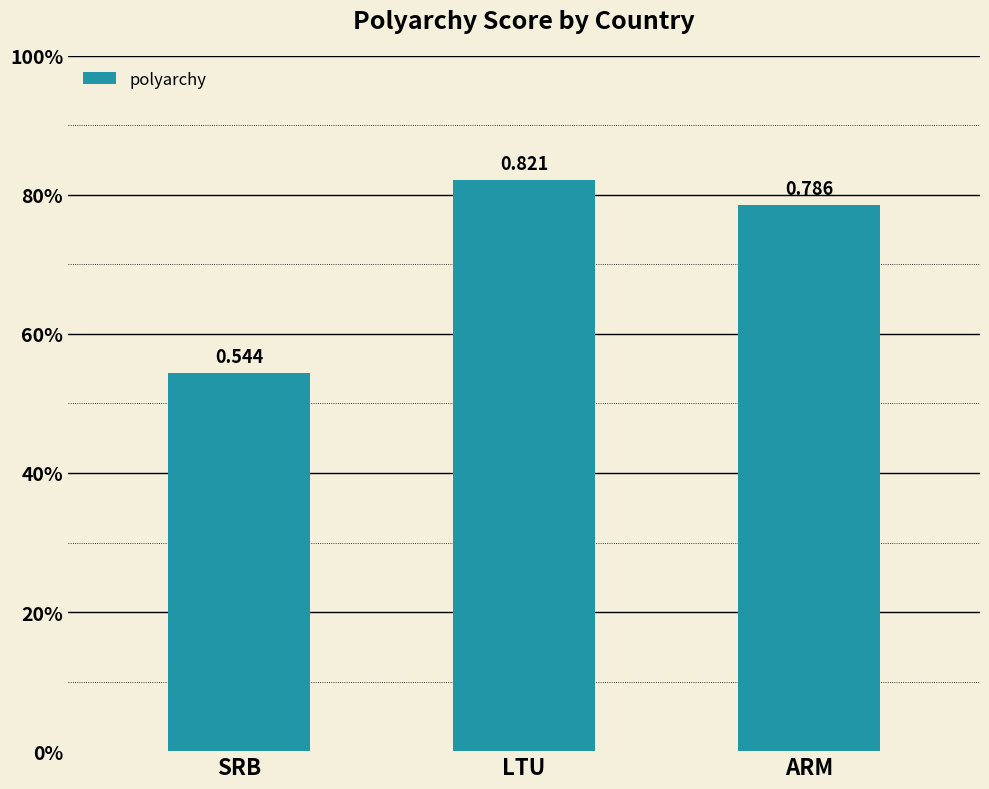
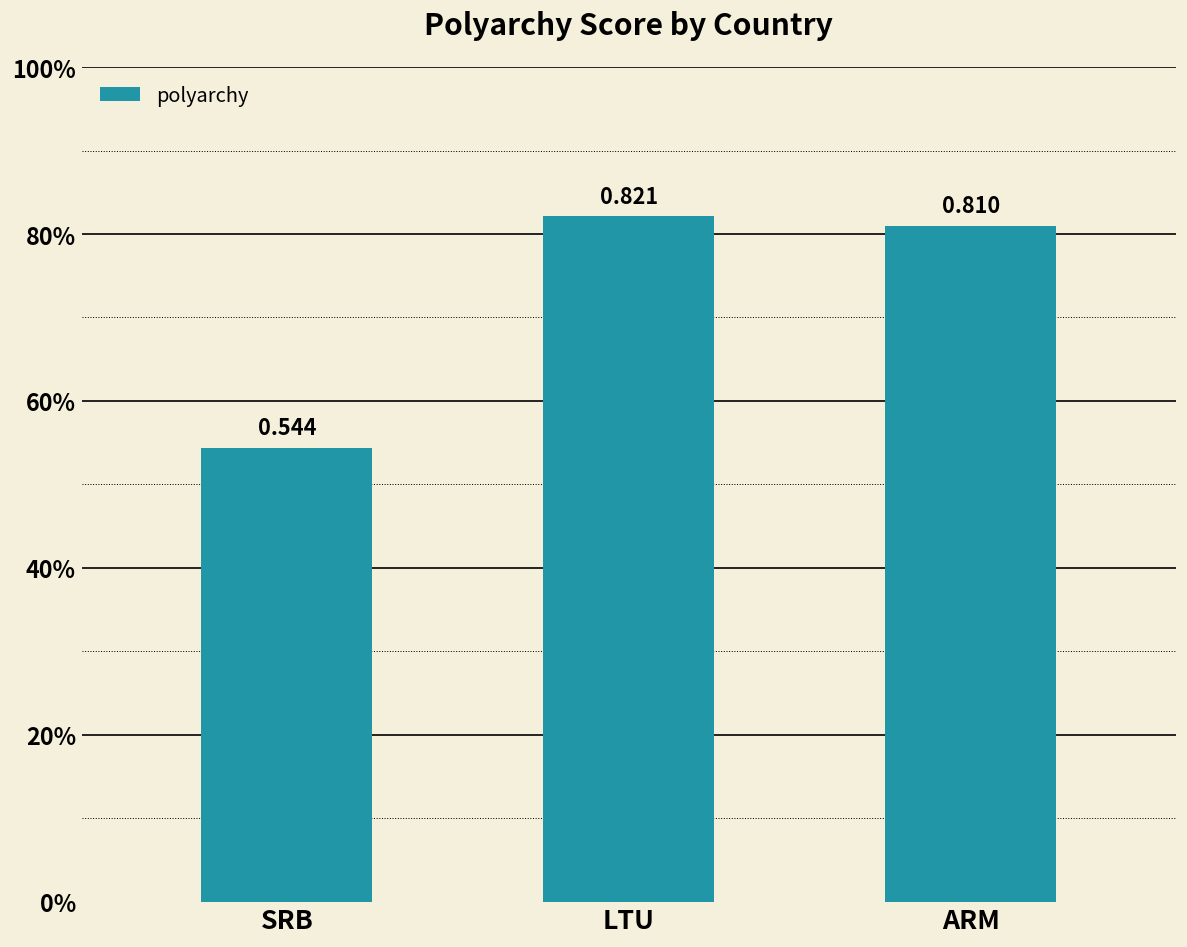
ARM: 0.786 -> 0.810
